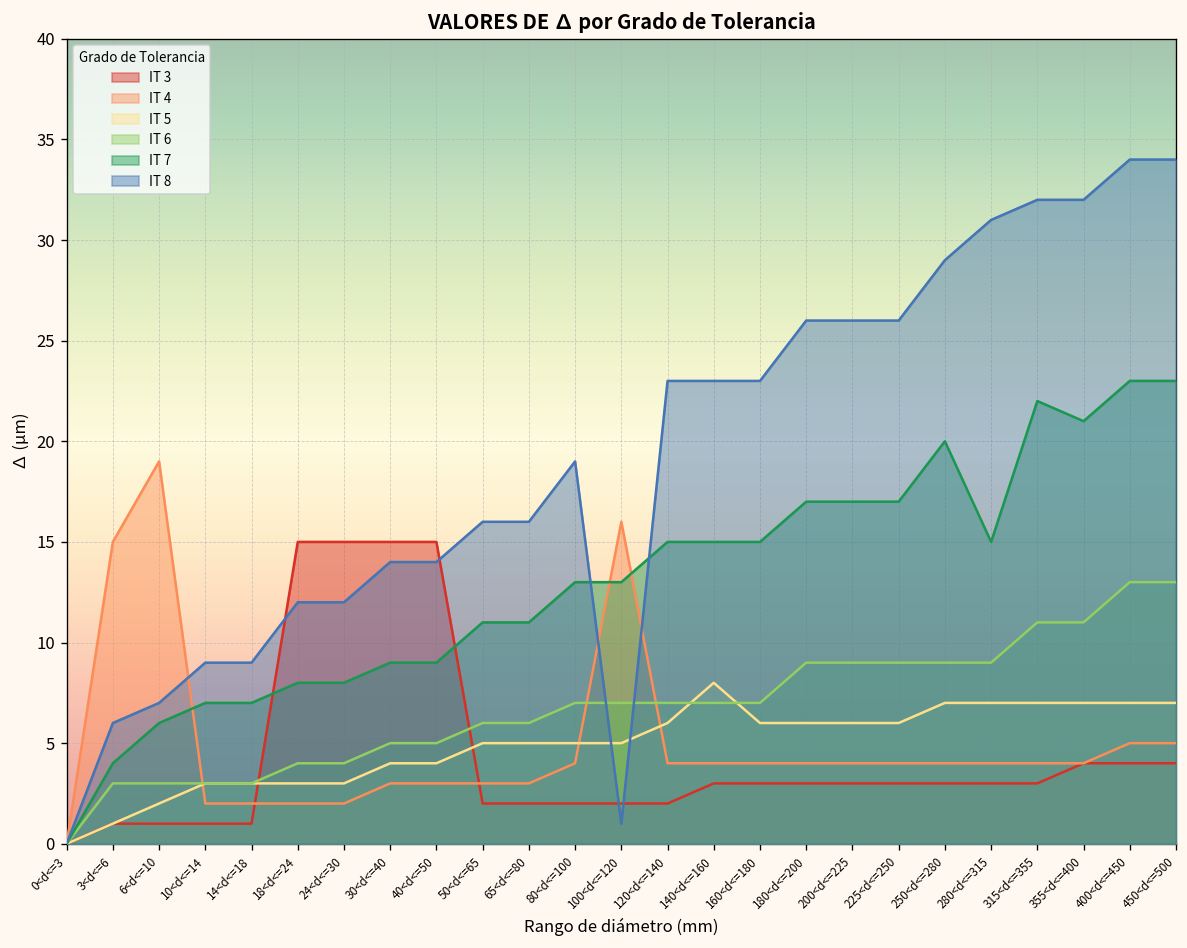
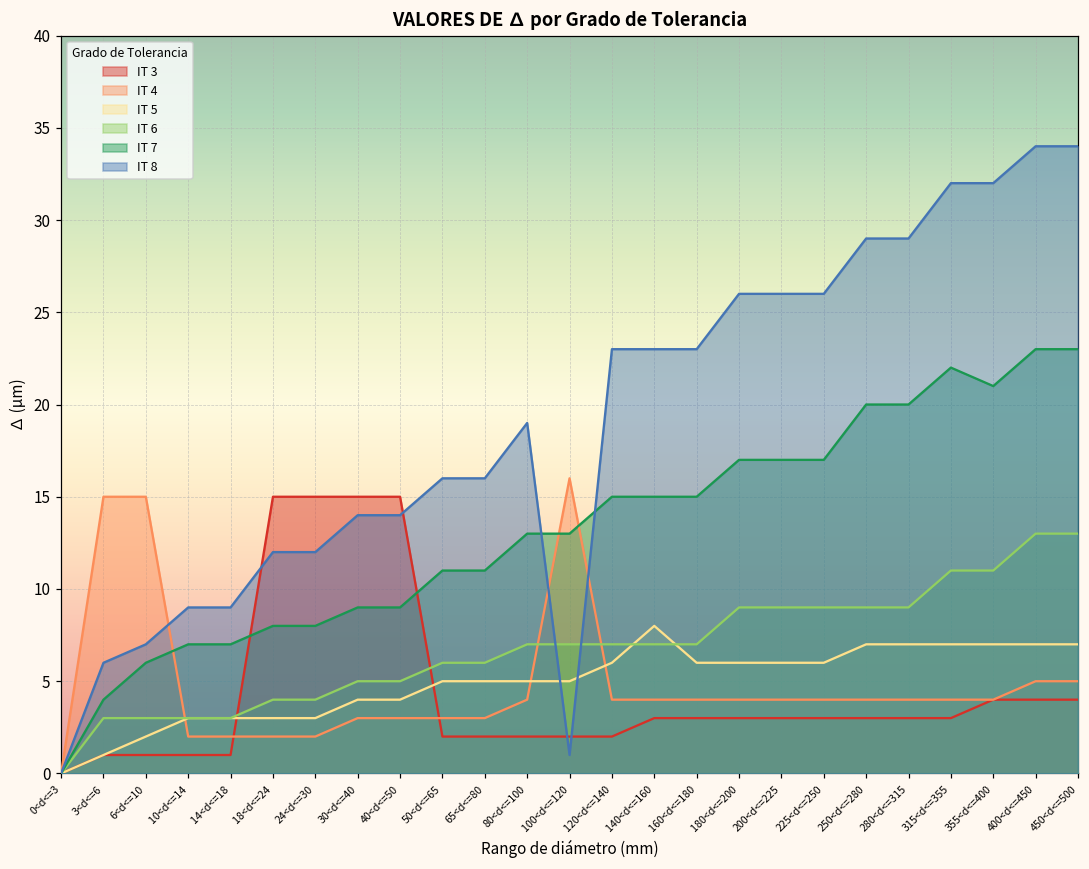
IT 4, 6<d<=10: 19 -> 15
IT 7, 280<d<=315: 15 -> 20
IT 8, 280<d<=315: 31 -> 29
